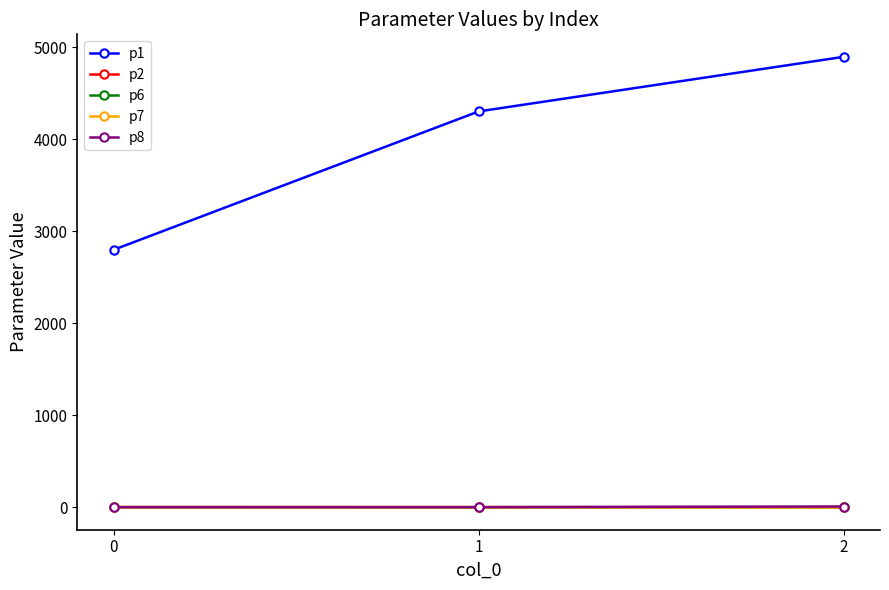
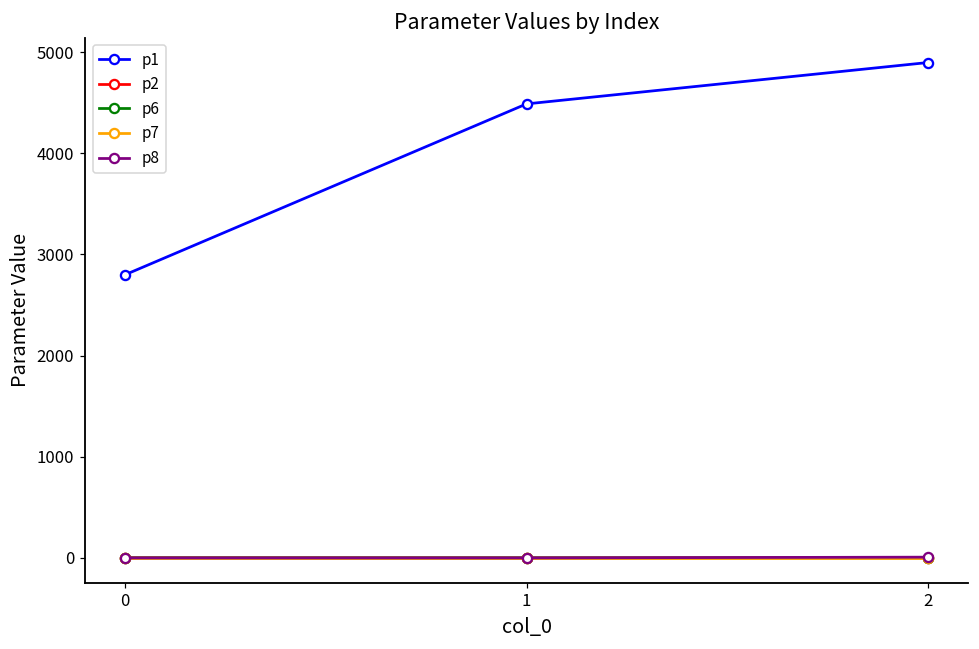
p1, 1: 4300 -> 4500
